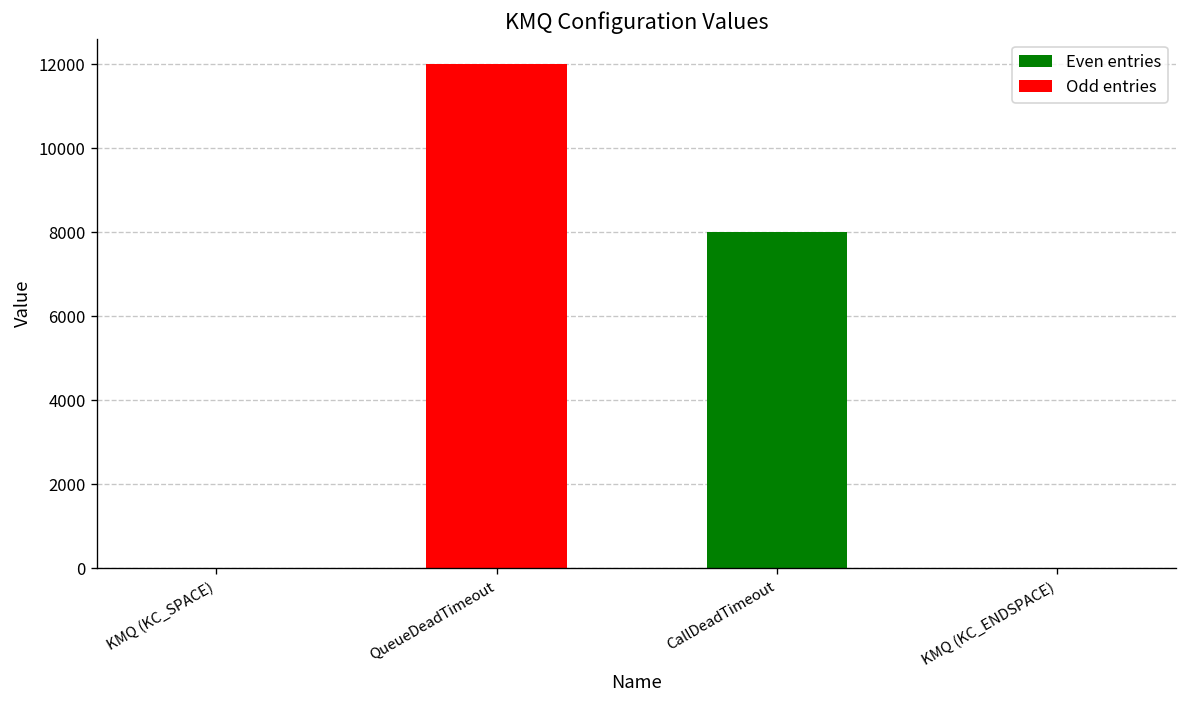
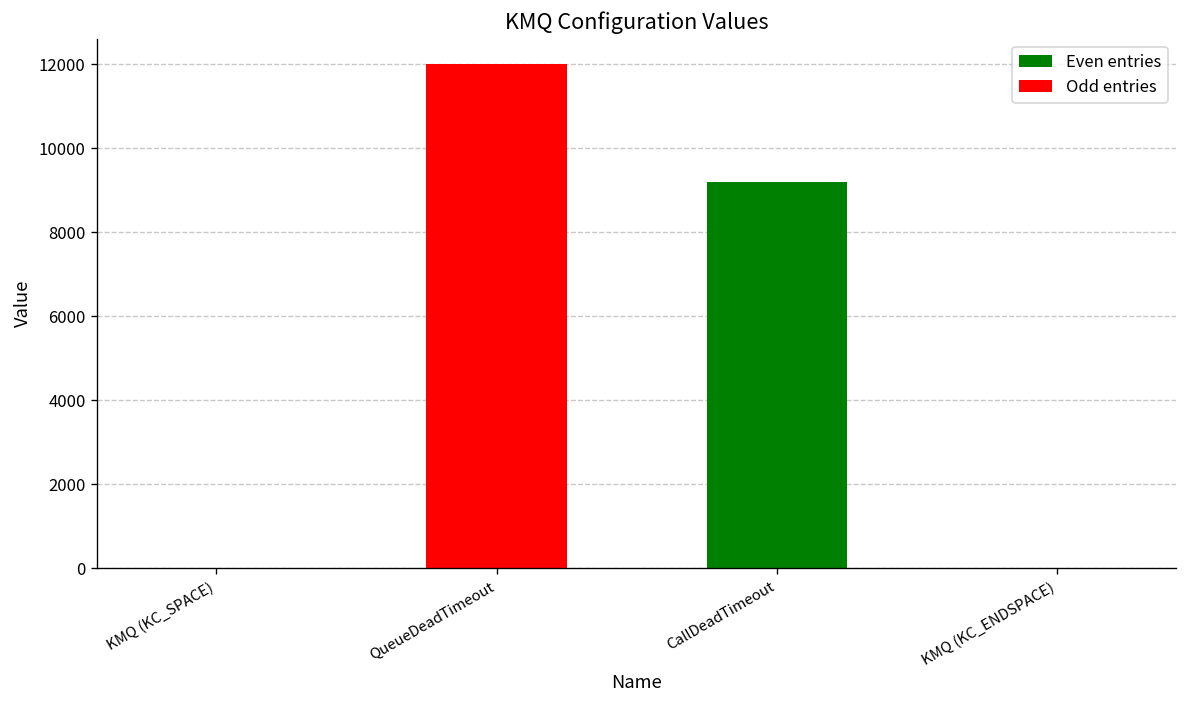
CallDeadTimeout: 8000 -> 9200
